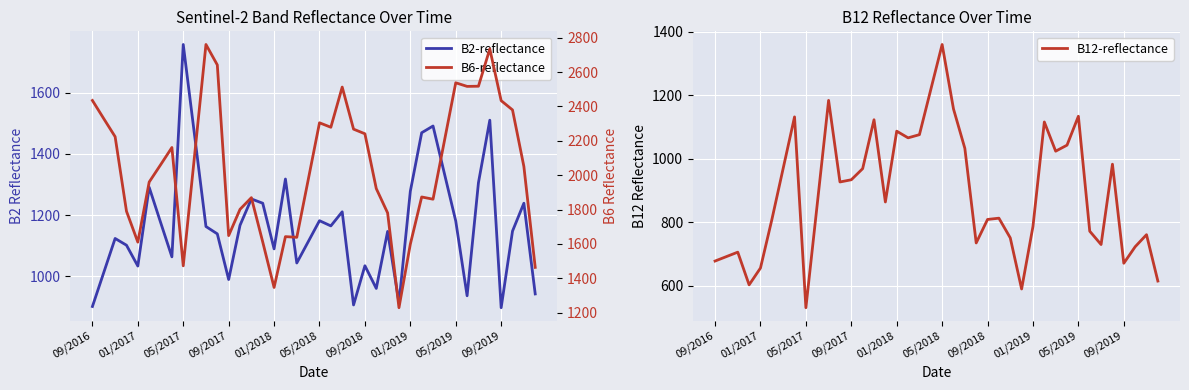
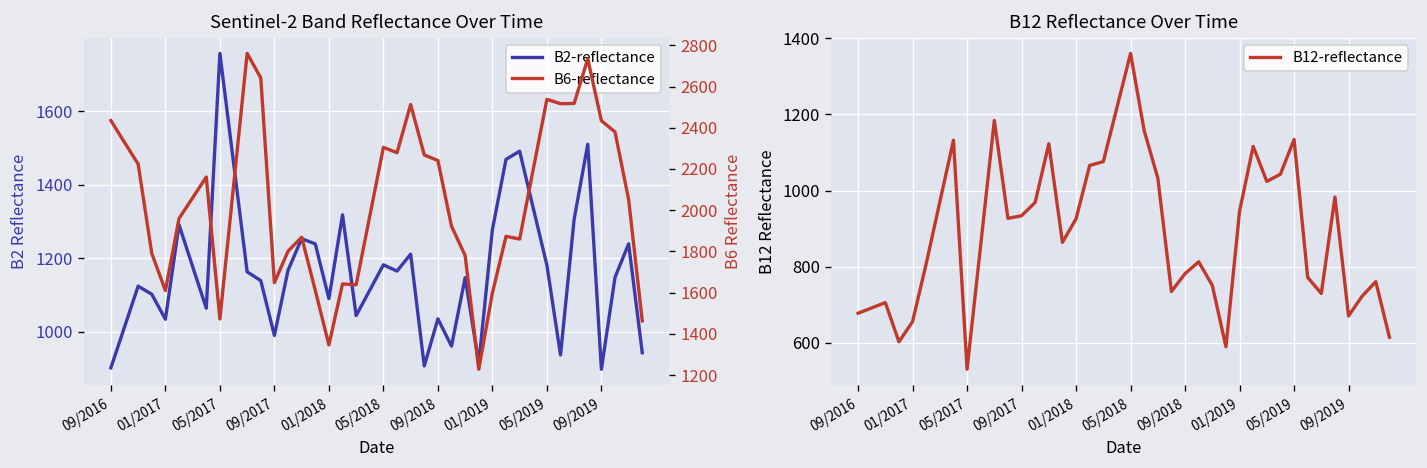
B12 Reflectance Over Time, 01/2018: 1090 -> 930
B12 Reflectance Over Time, 09/2018: 810 -> 780
B12 Reflectance Over Time, 01/2019: 790 -> 950
